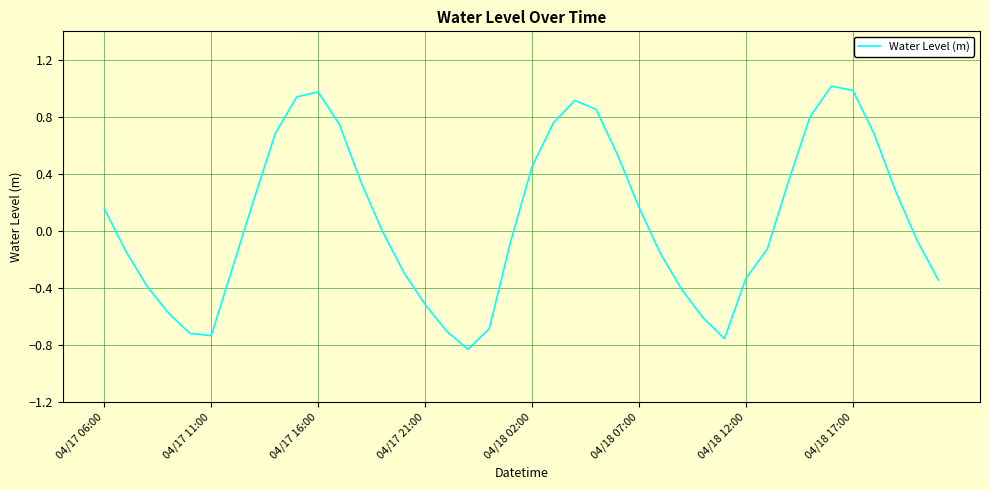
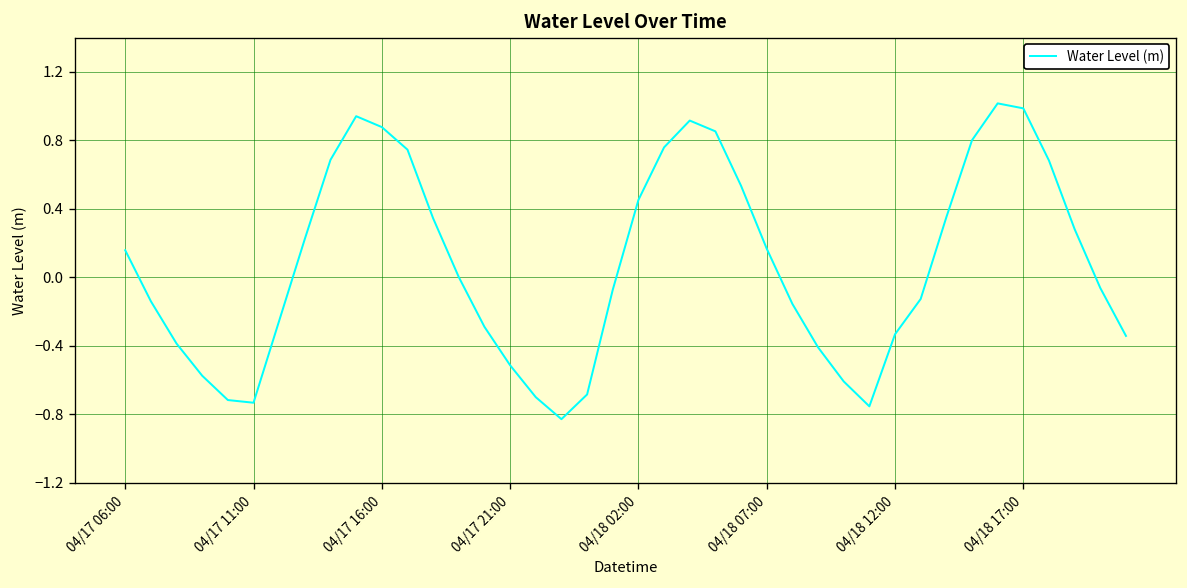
04/17 16:00: 0.97 -> 0.88
